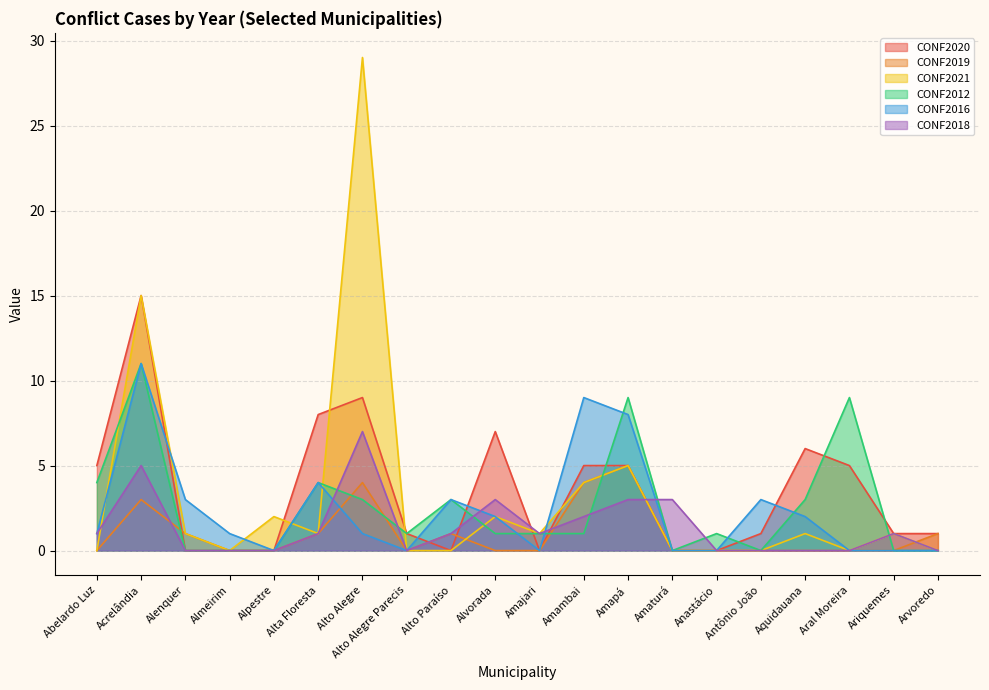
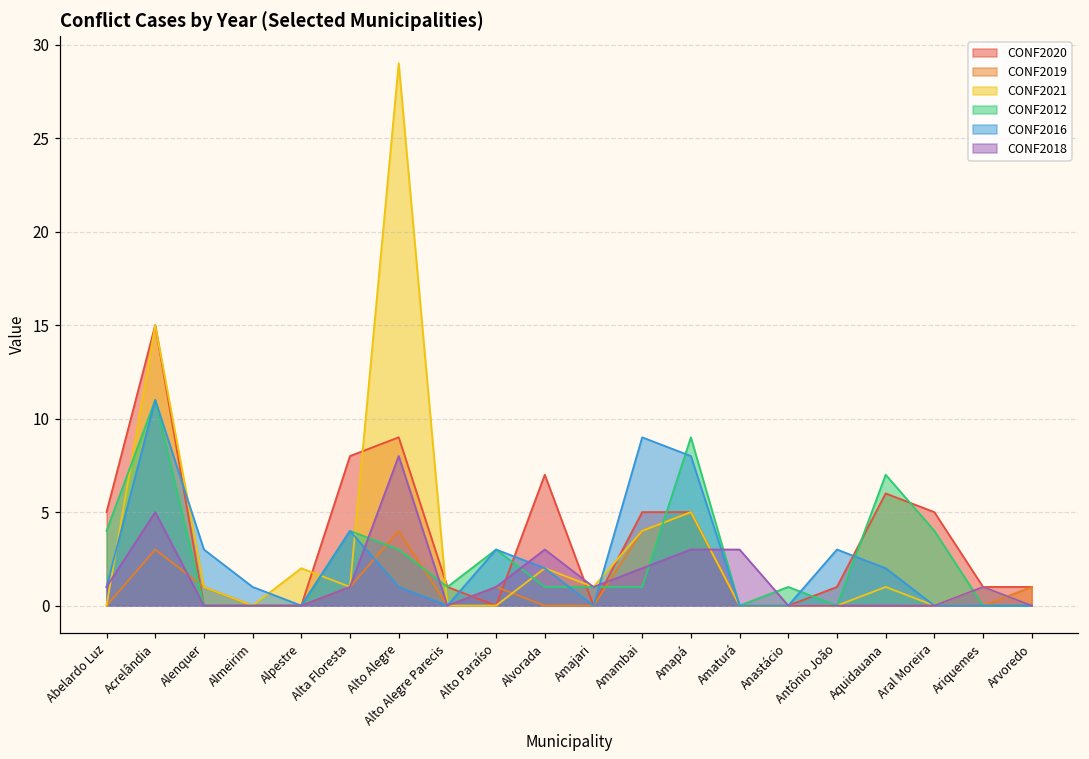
CONF2018, Alto Alegre: 7 -> 8
CONF2012, Aquidauana: 3 -> 7
CONF2012, Aral Moreira: 9 -> 4
